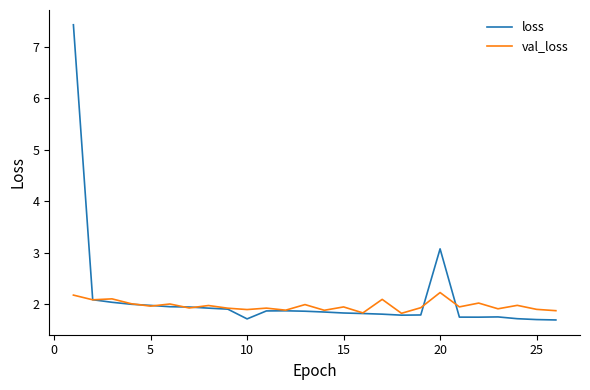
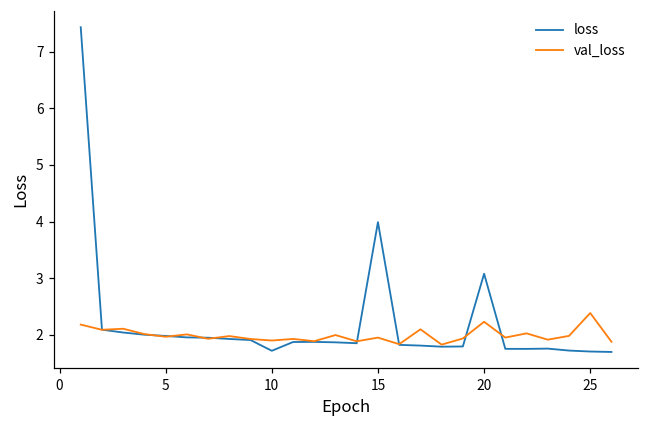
loss, 15: 1.8 -> 4.0
val_loss, 25: 1.9 -> 2.4
